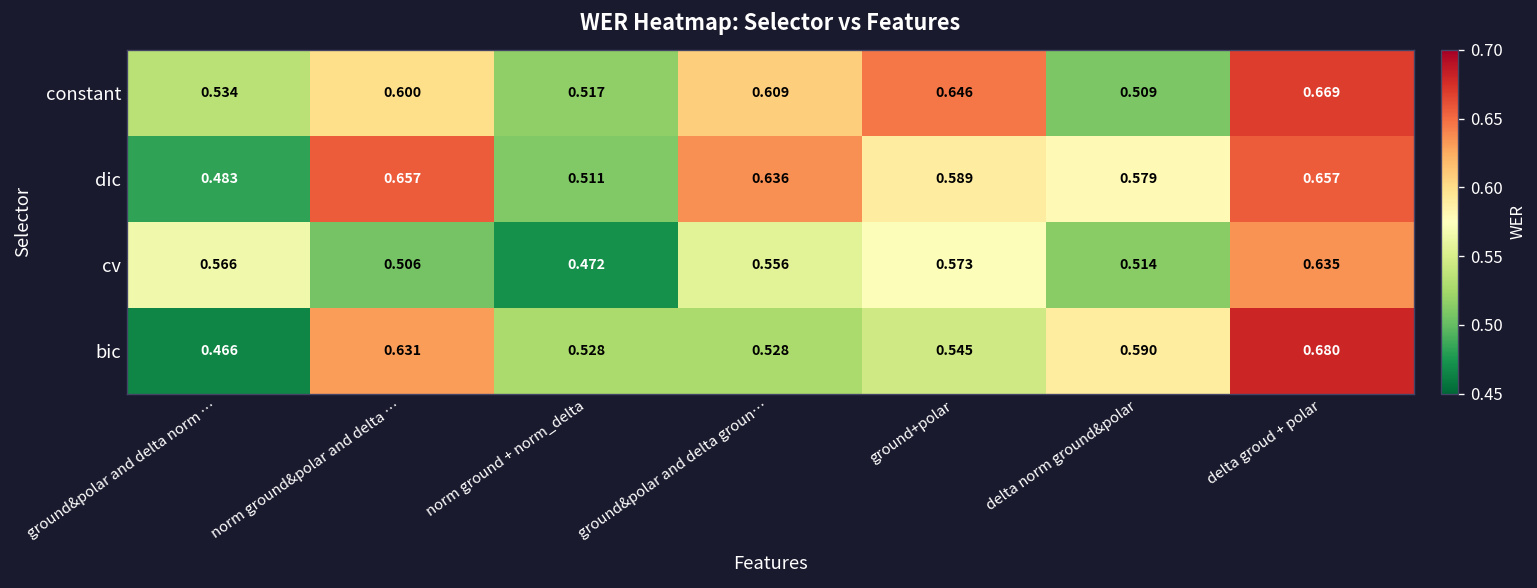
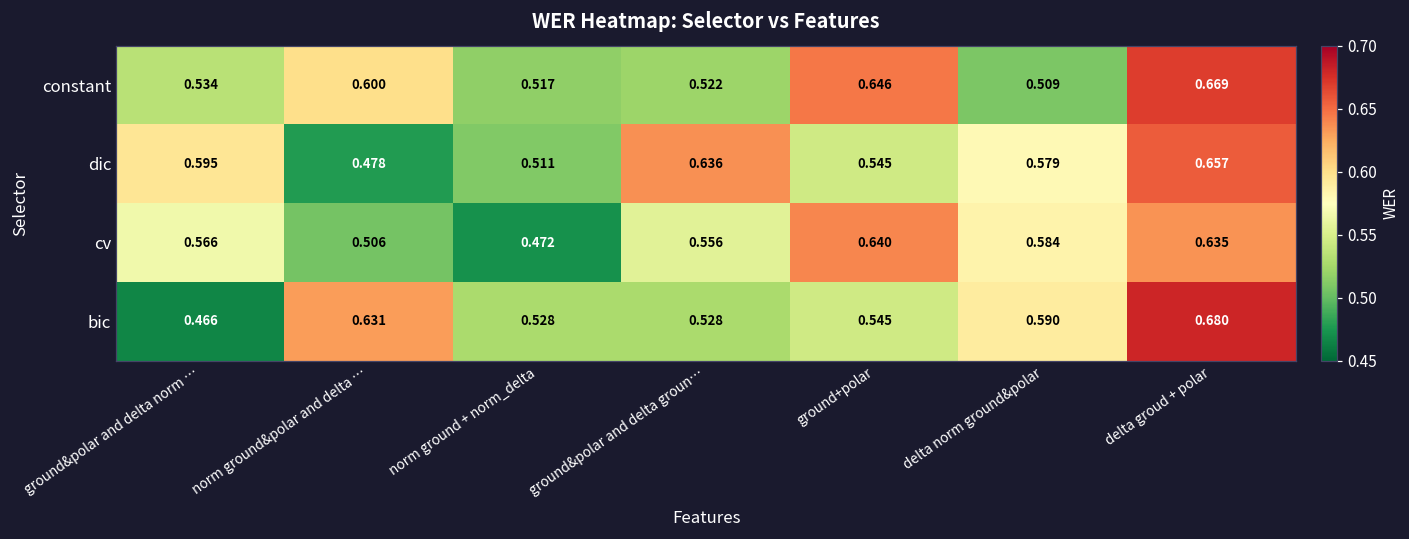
constant, ground&polar and delta groun…: 0.609 -> 0.522
dic, ground&polar and delta norm …: 0.483 -> 0.595
dic, norm ground&polar and delta …: 0.657 -> 0.478
dic, ground+polar: 0.589 -> 0.545
cv, ground+polar: 0.573 -> 0.640
cv, delta norm ground&polar: 0.514 -> 0.584
